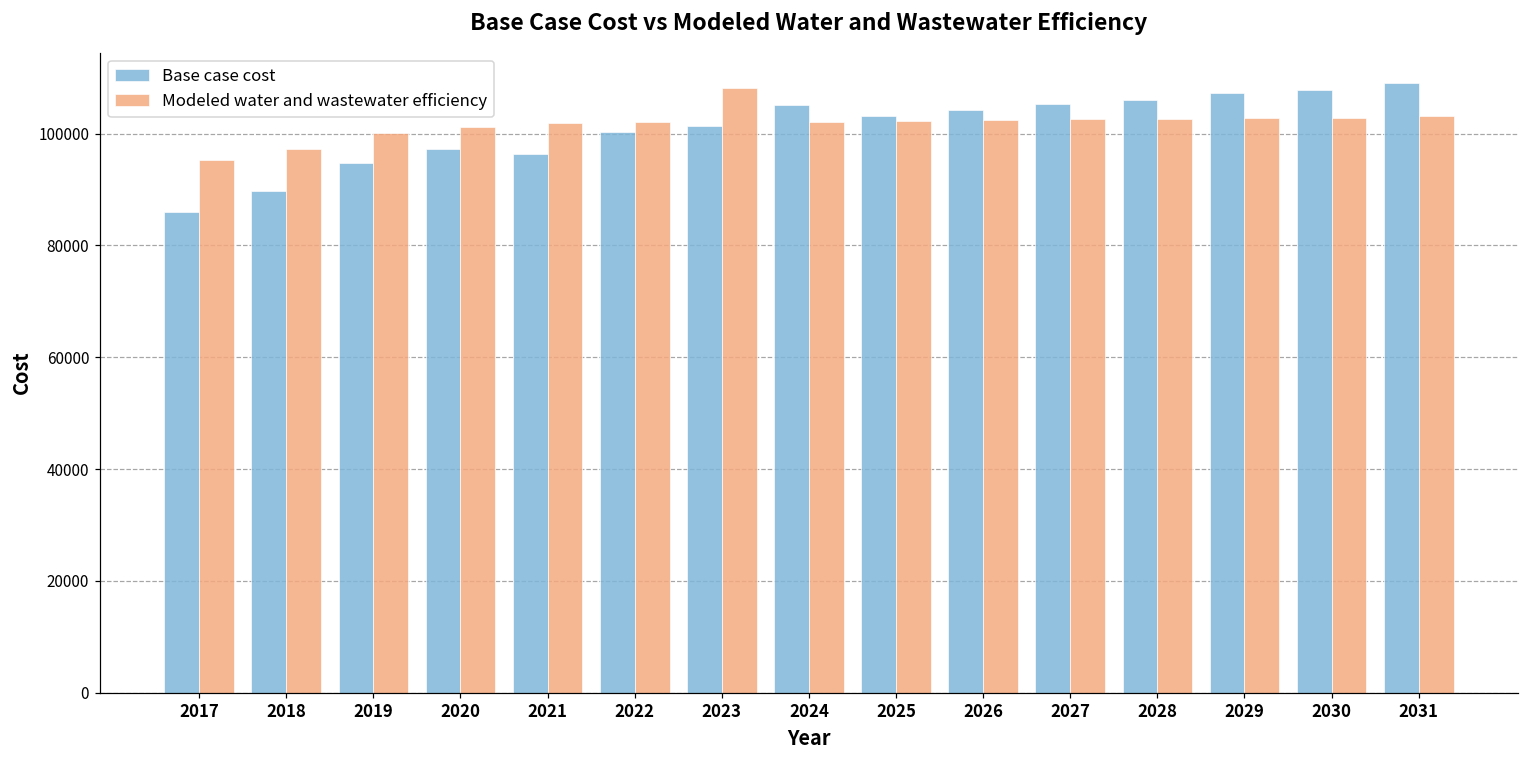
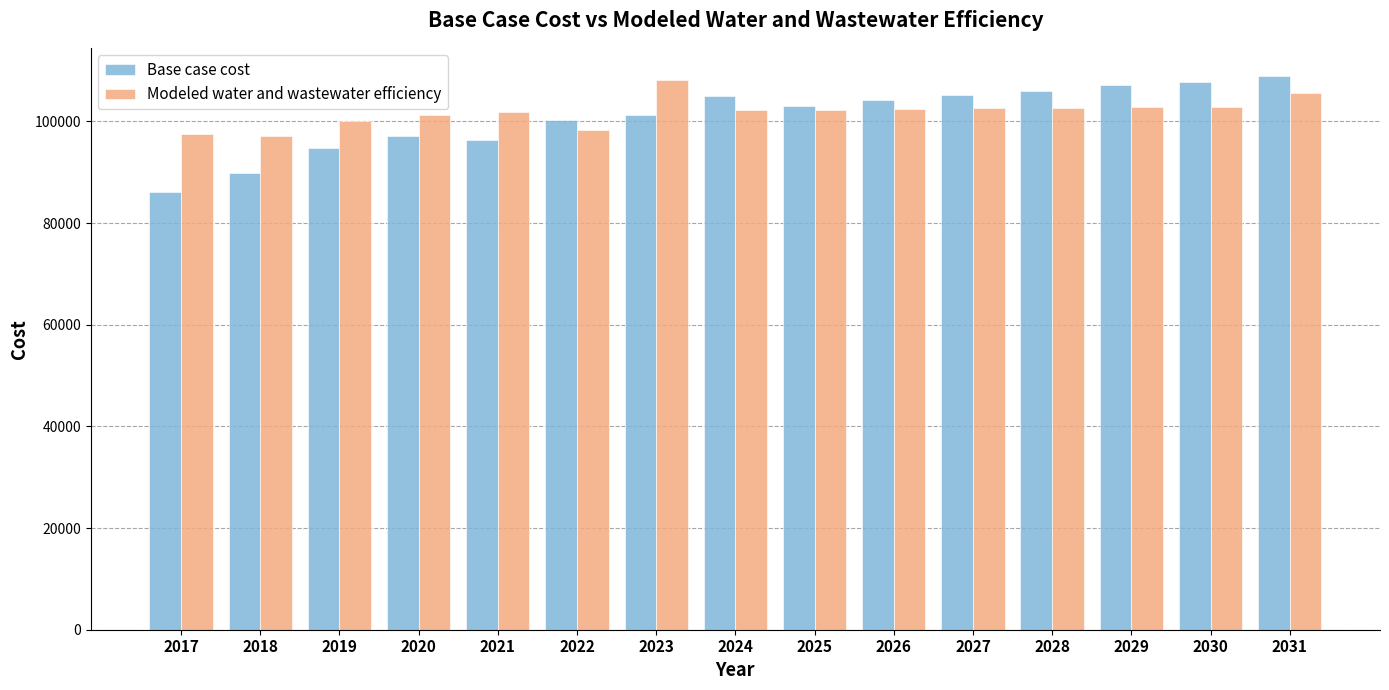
Modeled water and wastewater efficiency, 2017: 95000 -> 98000
Modeled water and wastewater efficiency, 2022: 102000 -> 98000
Modeled water and wastewater efficiency, 2031: 103000 -> 106000
